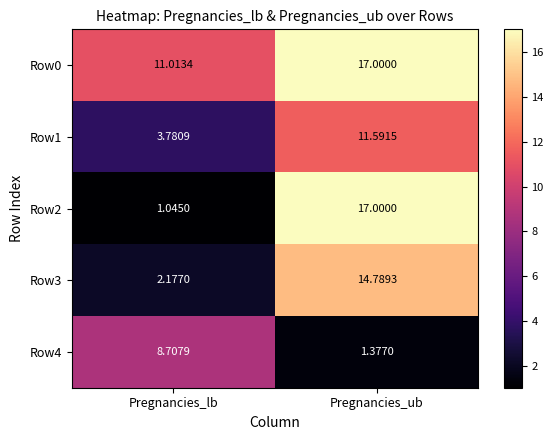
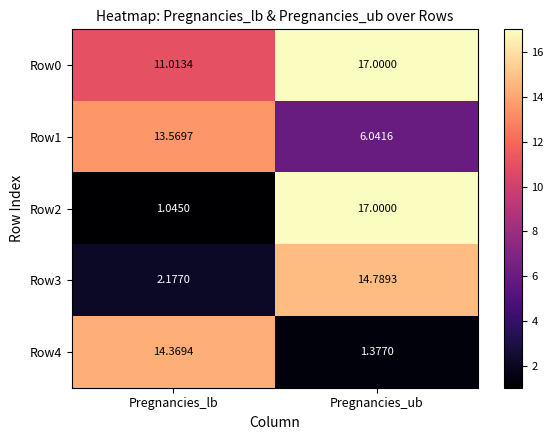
Row1, Pregnancies_lb: 3.7809 -> 13.5697
Row1, Pregnancies_ub: 11.5915 -> 6.0416
Row4, Pregnancies_lb: 8.7079 -> 14.3694
